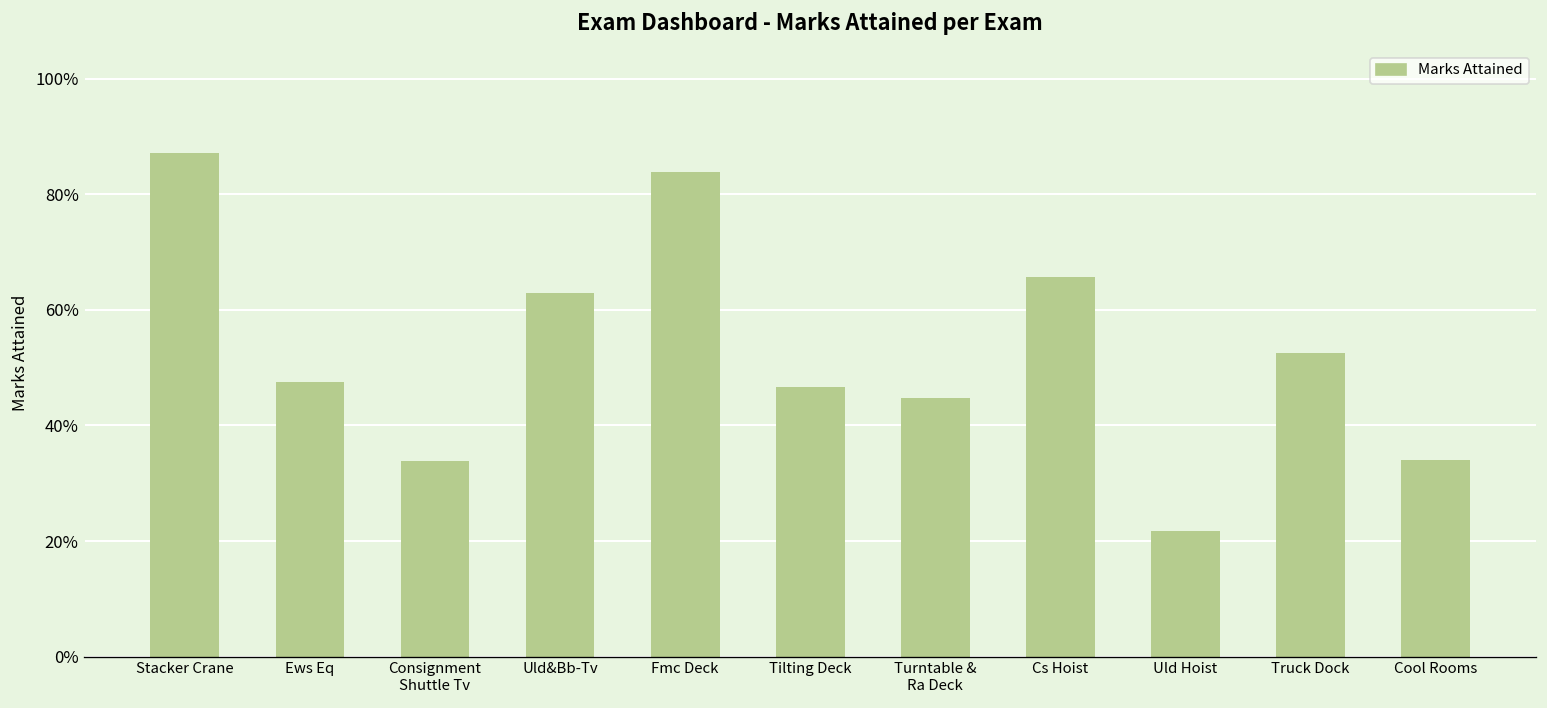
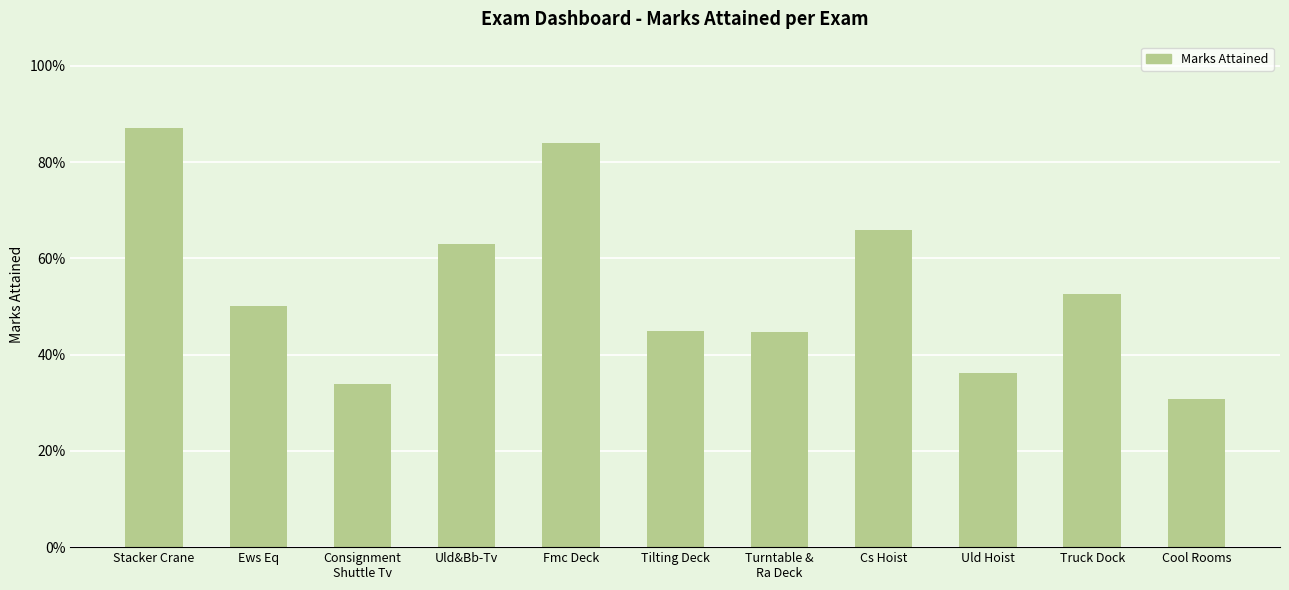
Ews Eq: 48% -> 50%
Tilting Deck: 47% -> 45%
Uld Hoist: 22% -> 36%
Cool Rooms: 34% -> 31%
